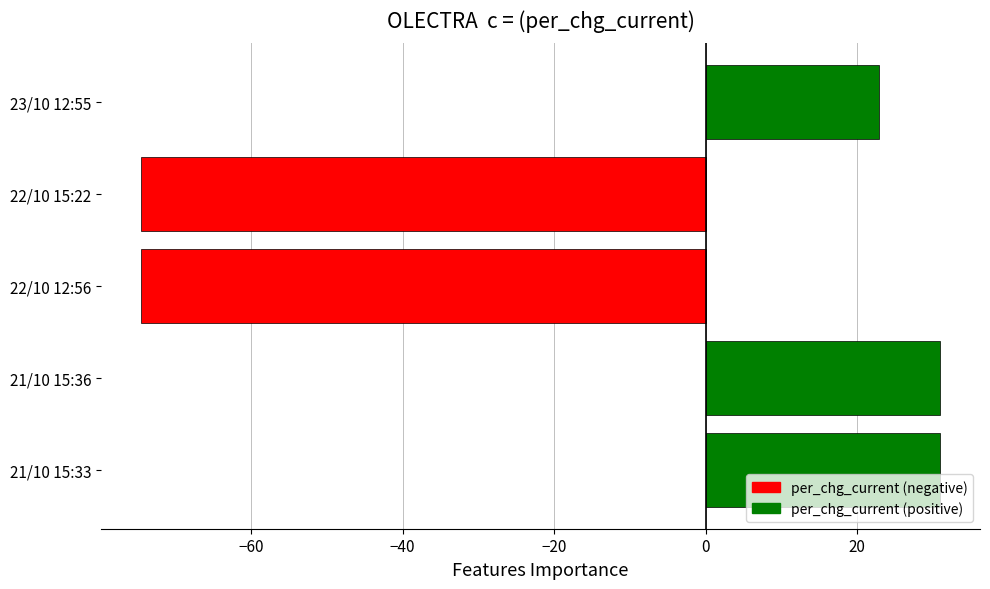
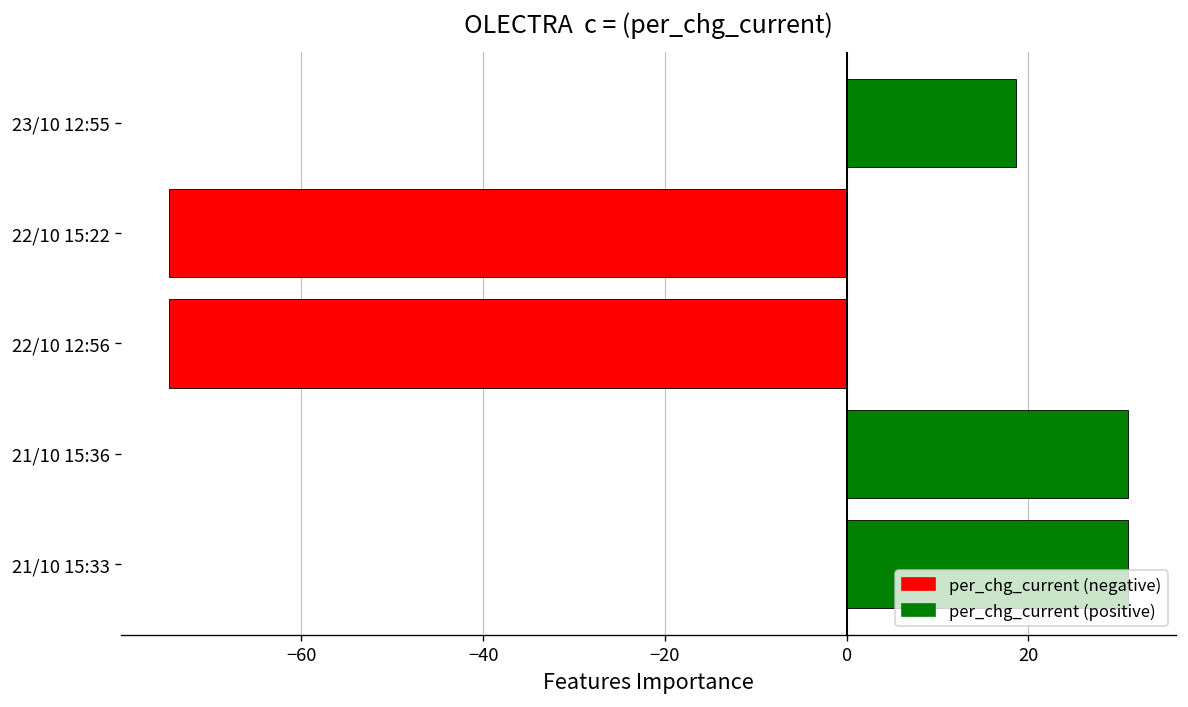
23/10 12:55: 23 -> 19
